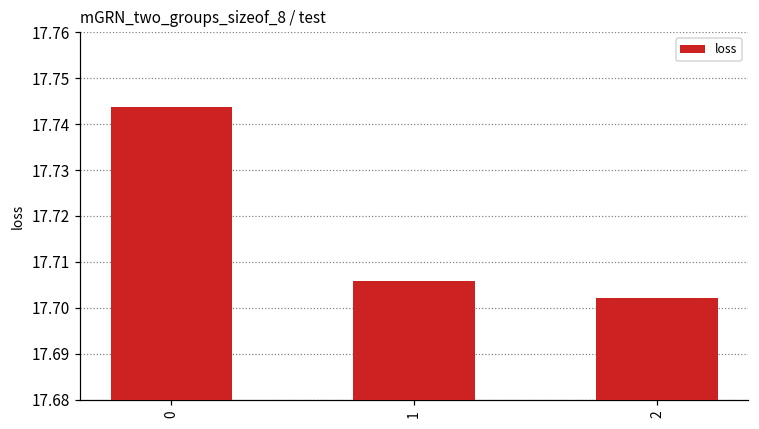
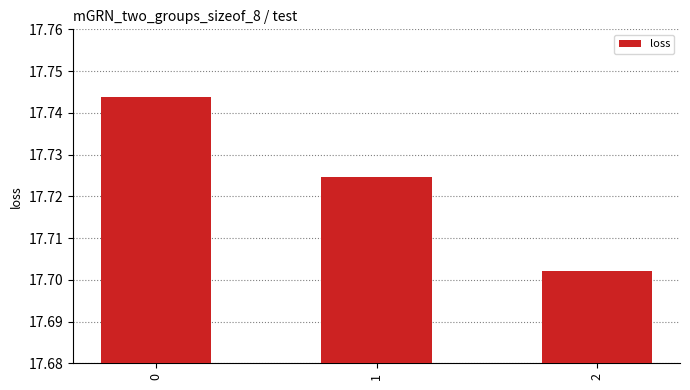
1: 17.706 -> 17.725
